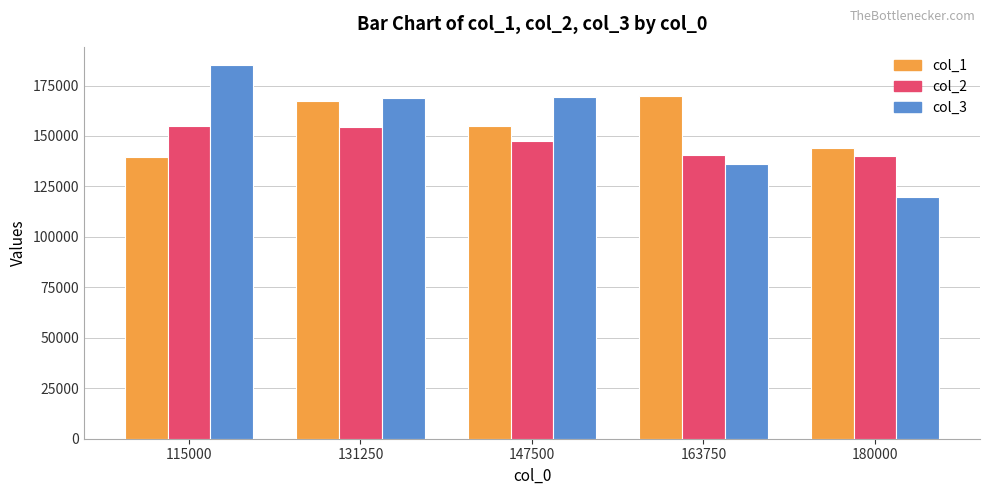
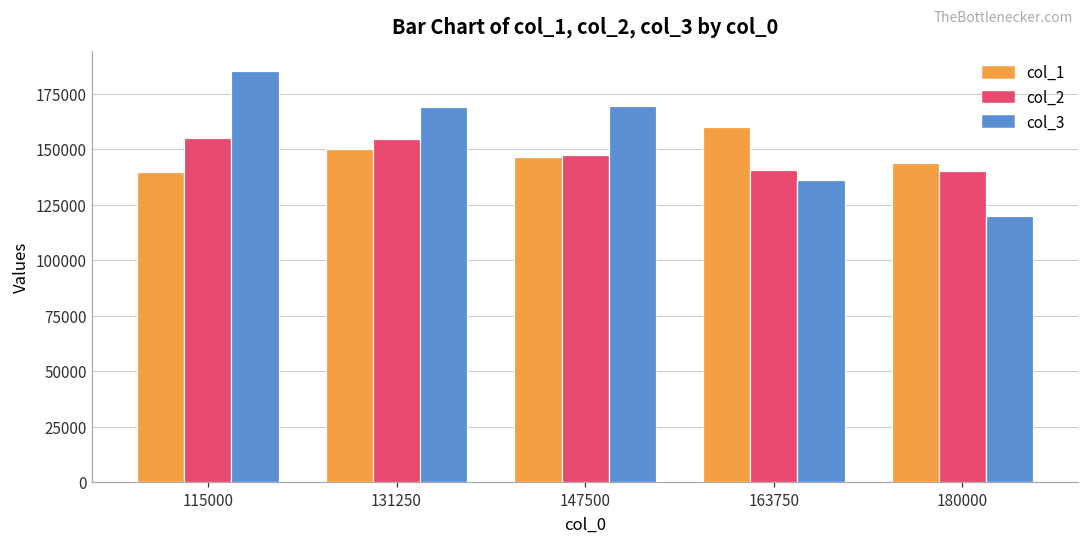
col_1, 131250: 167000 -> 150000
col_1, 147500: 155000 -> 147000
col_1, 163750: 170000 -> 160000
